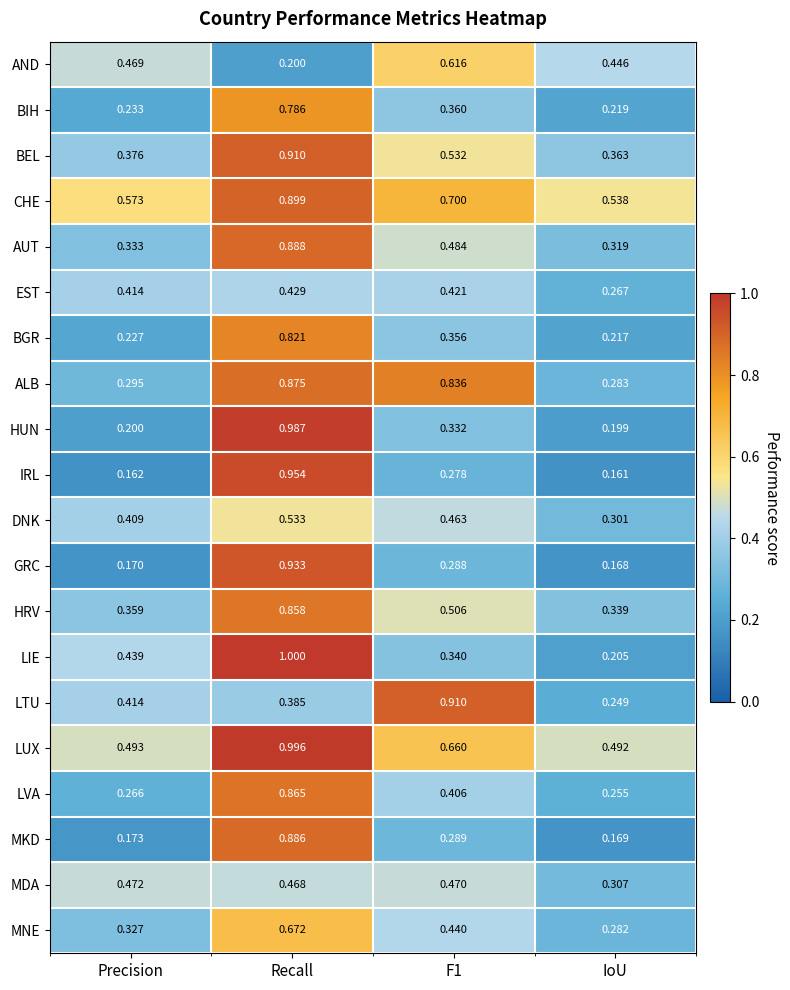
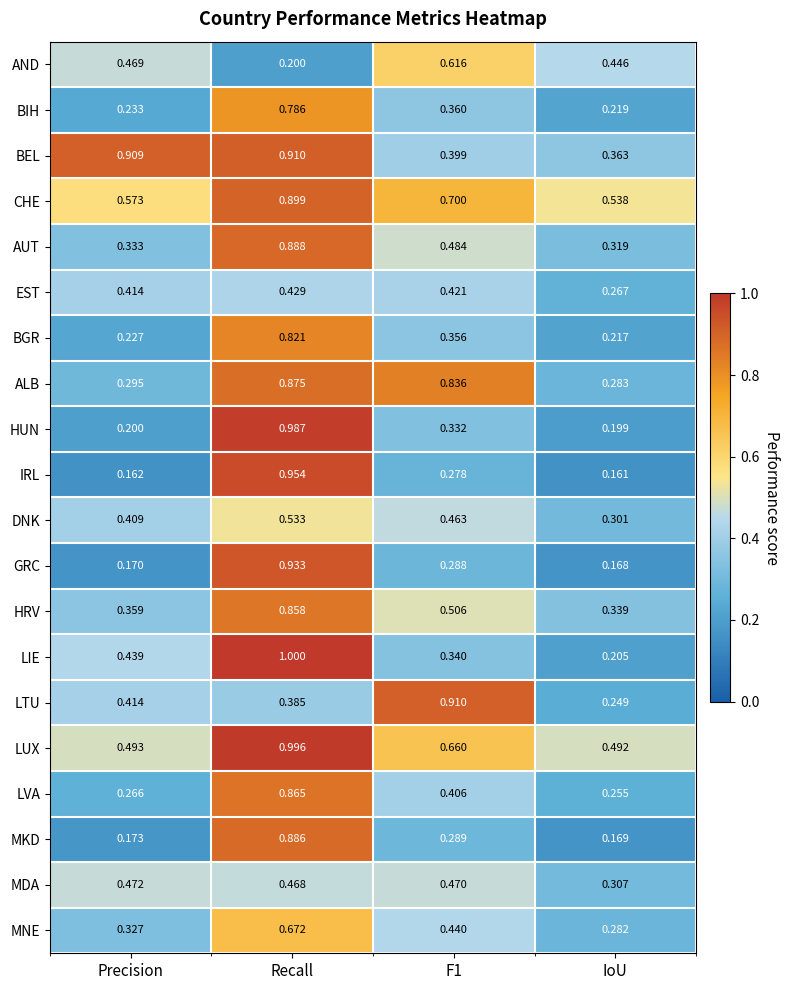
BEL, Precision: 0.376 -> 0.909
BEL, F1: 0.532 -> 0.399
